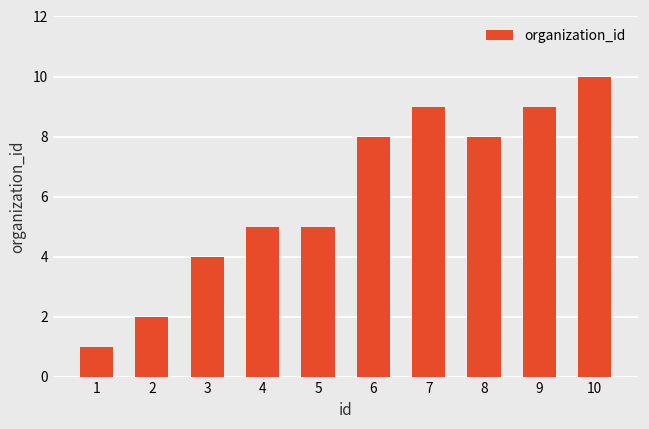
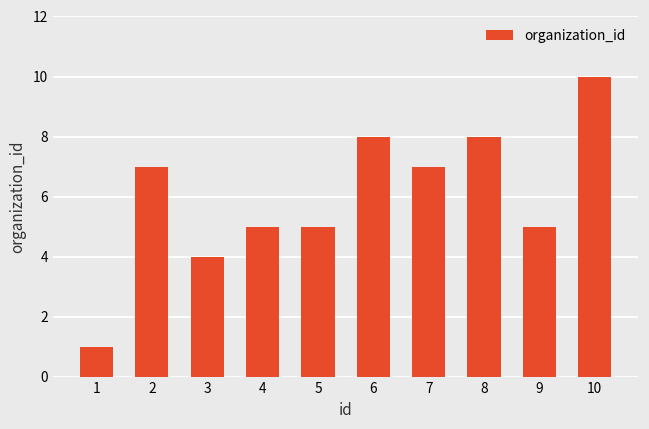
2: 2 -> 7
7: 9 -> 7
9: 9 -> 5
